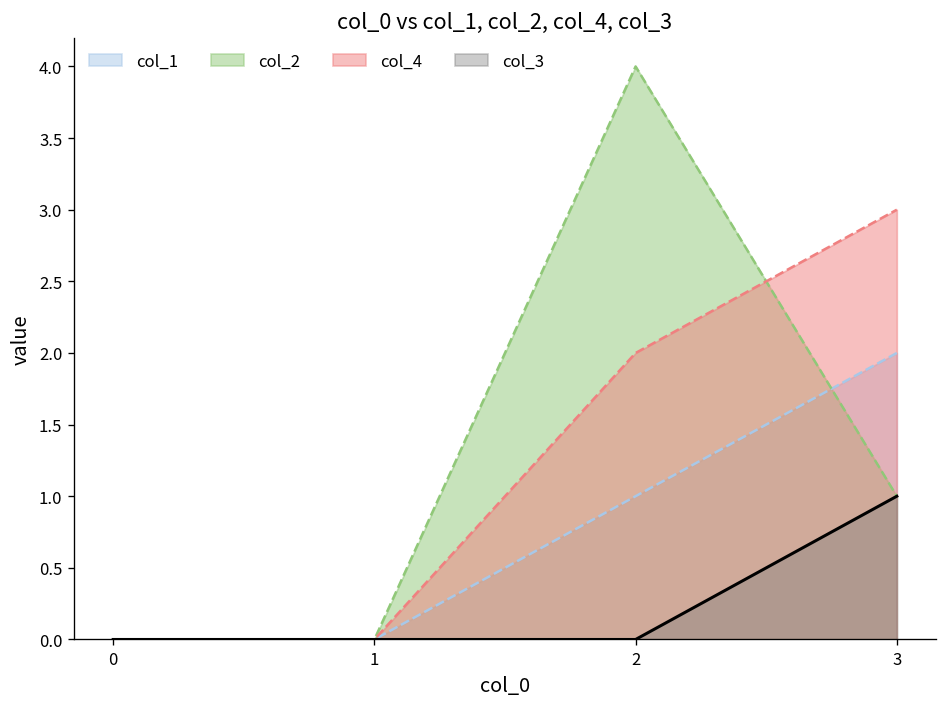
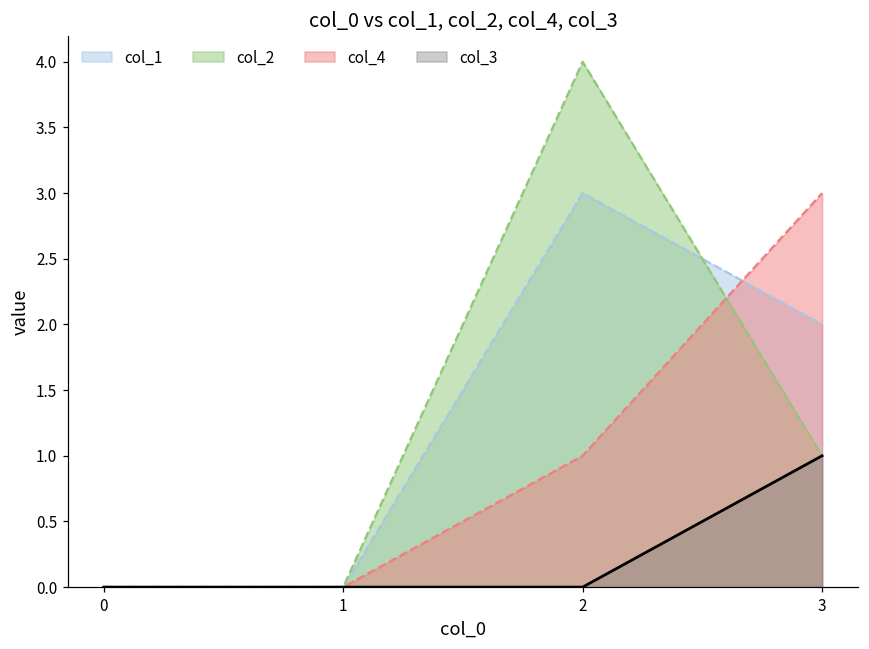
col_1, 2: 1 -> 3
col_4, 2: 2 -> 1
